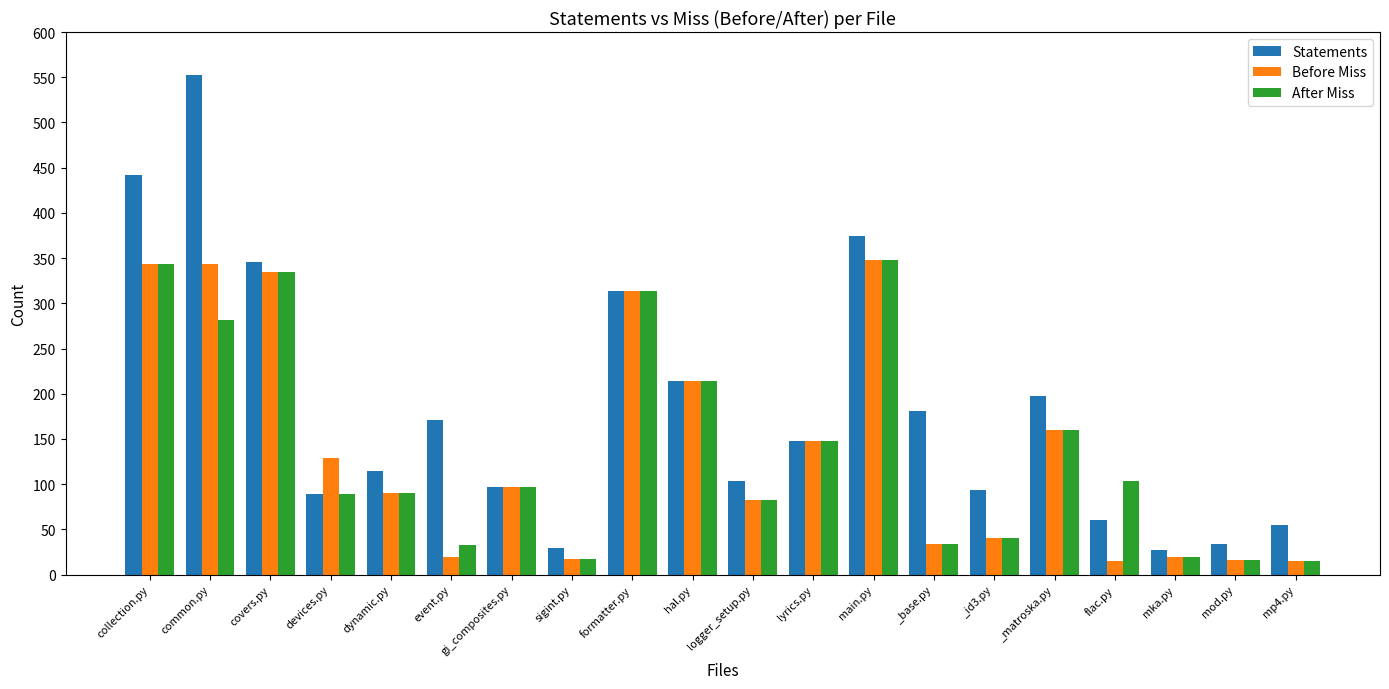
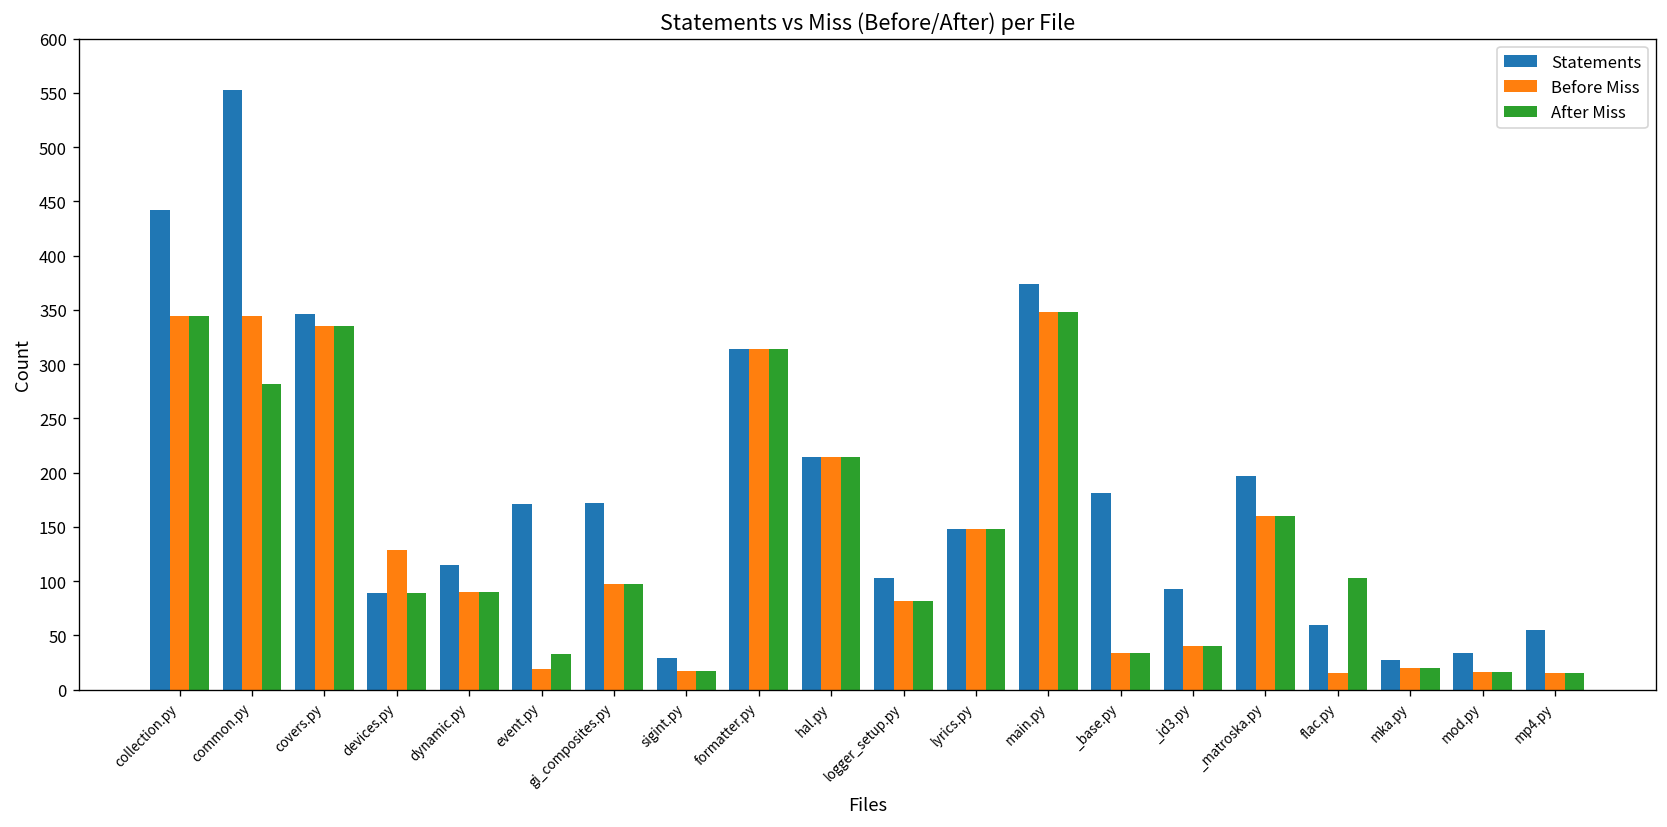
Statements, gi_composites.py: 100 -> 170
